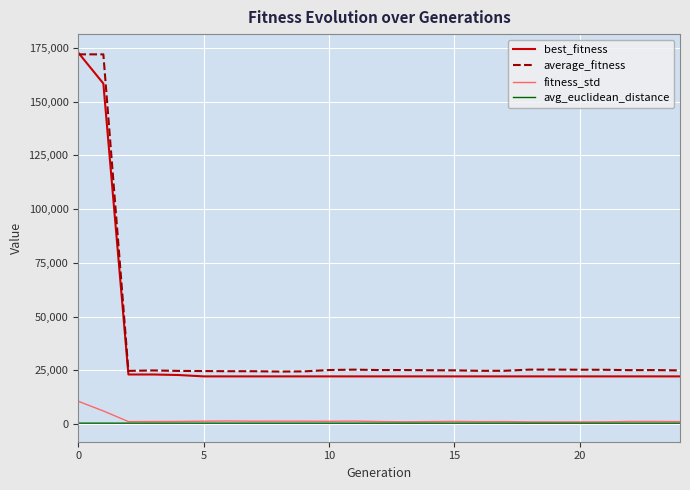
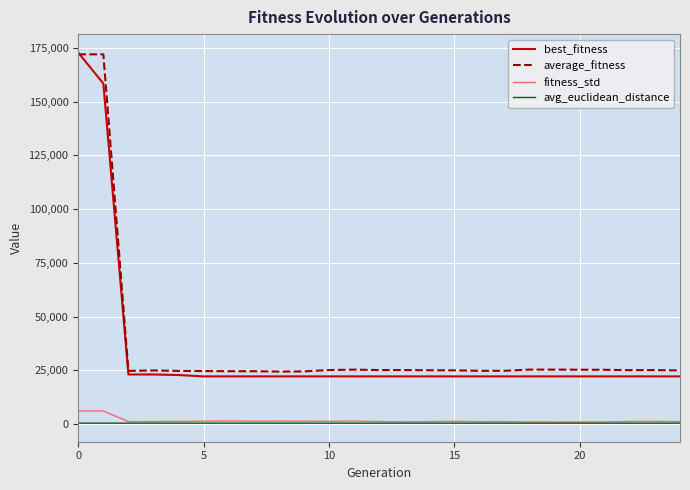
fitness_std, 0: 11,000 -> 6,000
